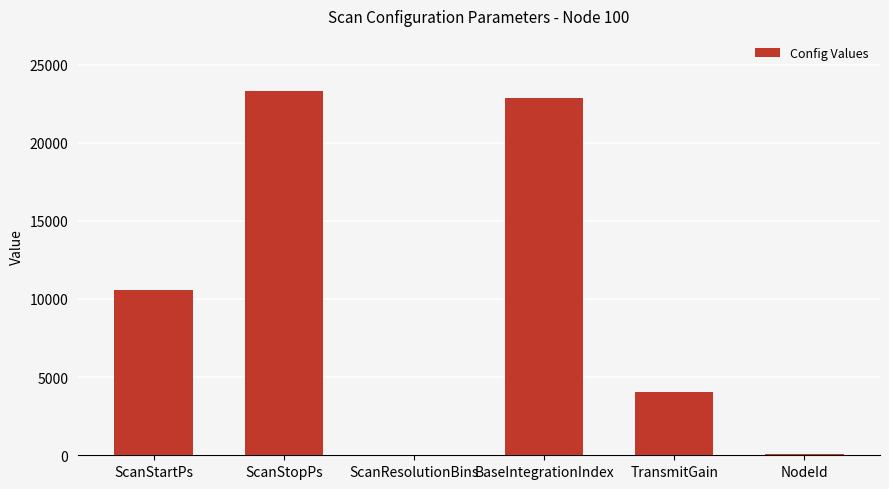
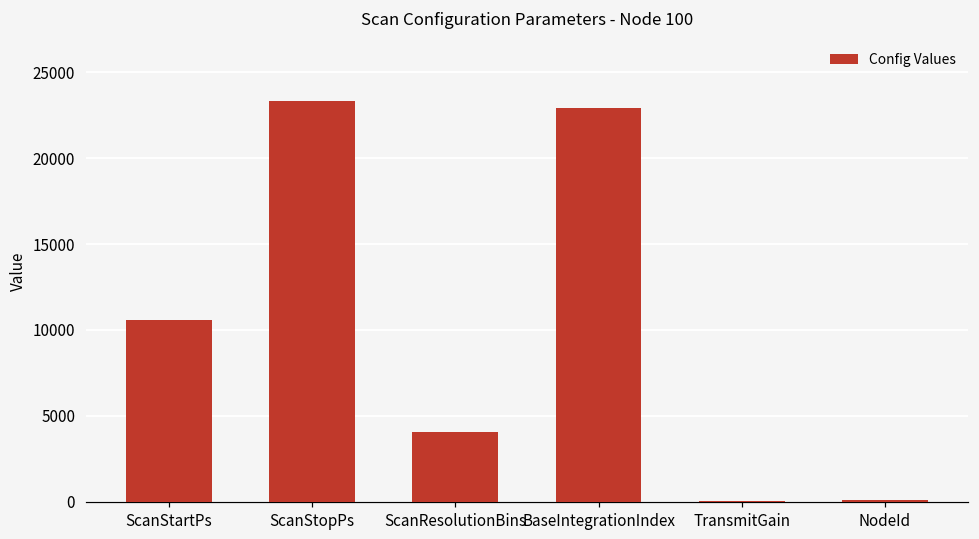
ScanResolutionBins: 0 -> 4100
TransmitGain: 4000 -> 0
